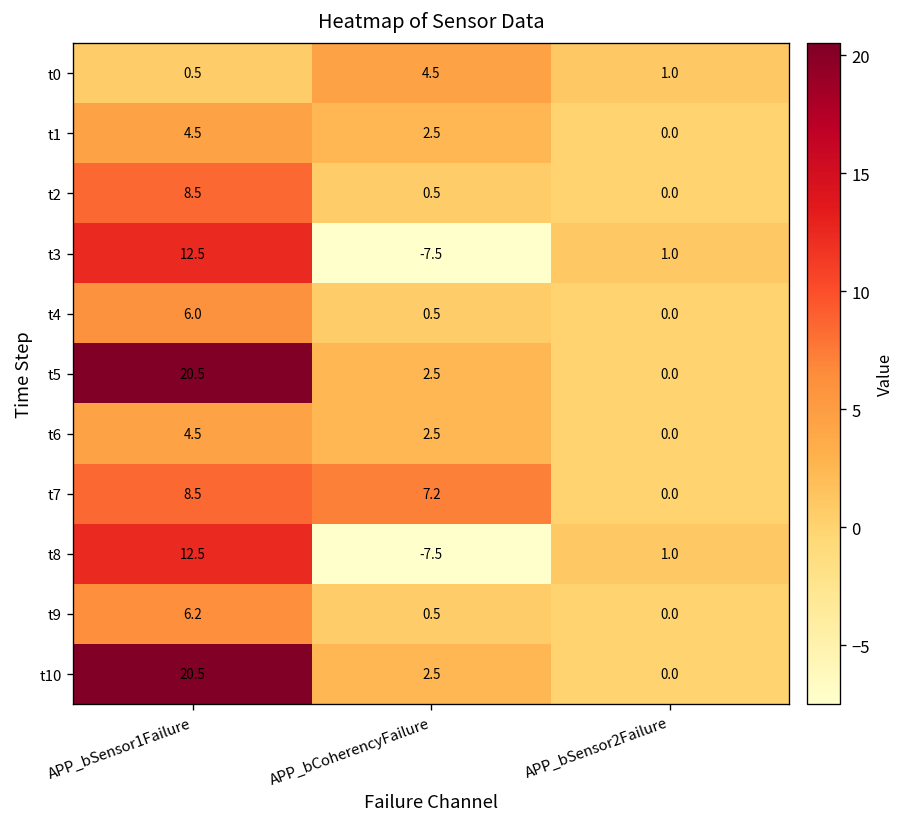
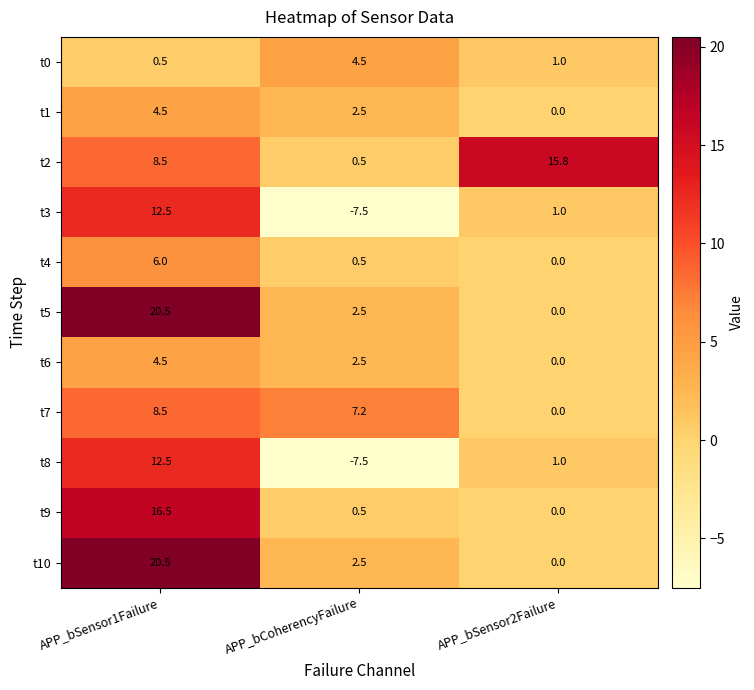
t2, APP_bSensor2Failure: 0.0 -> 15.8
t9, APP_bSensor1Failure: 6.2 -> 16.5
